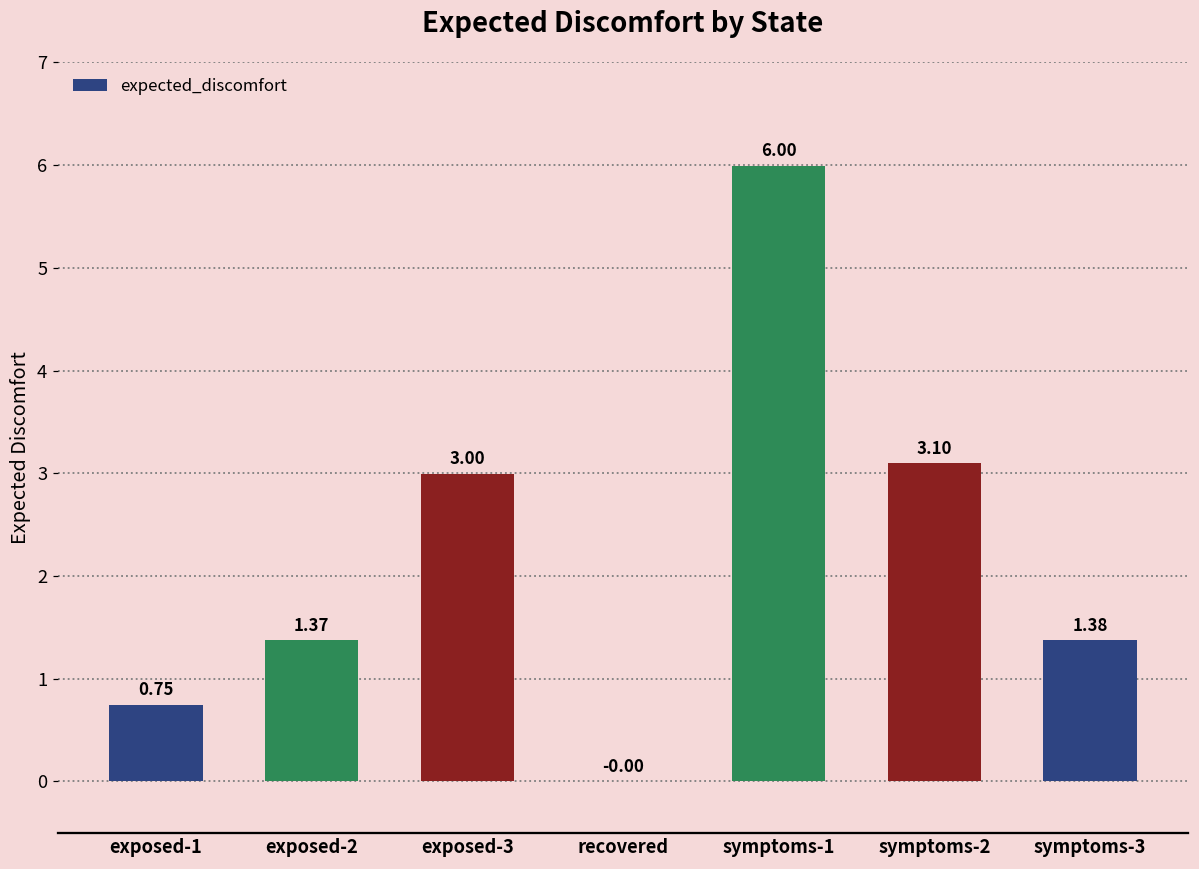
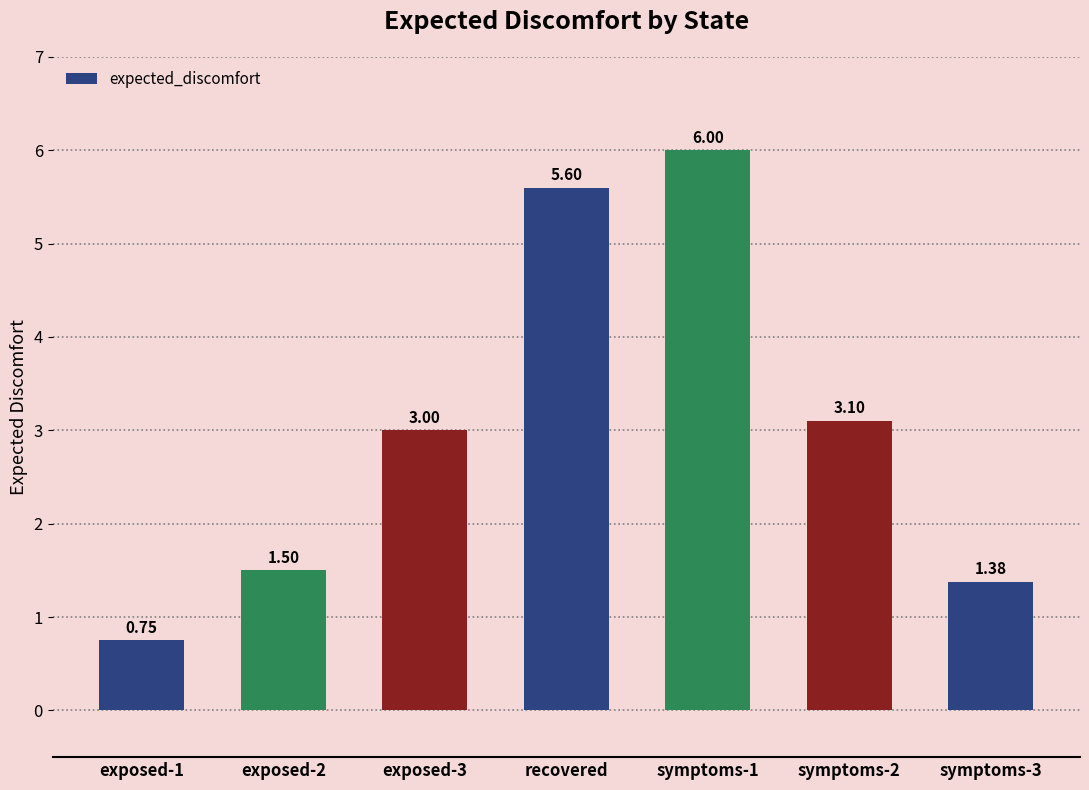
exposed-2: 1.37 -> 1.50
recovered: -0.00 -> 5.60
